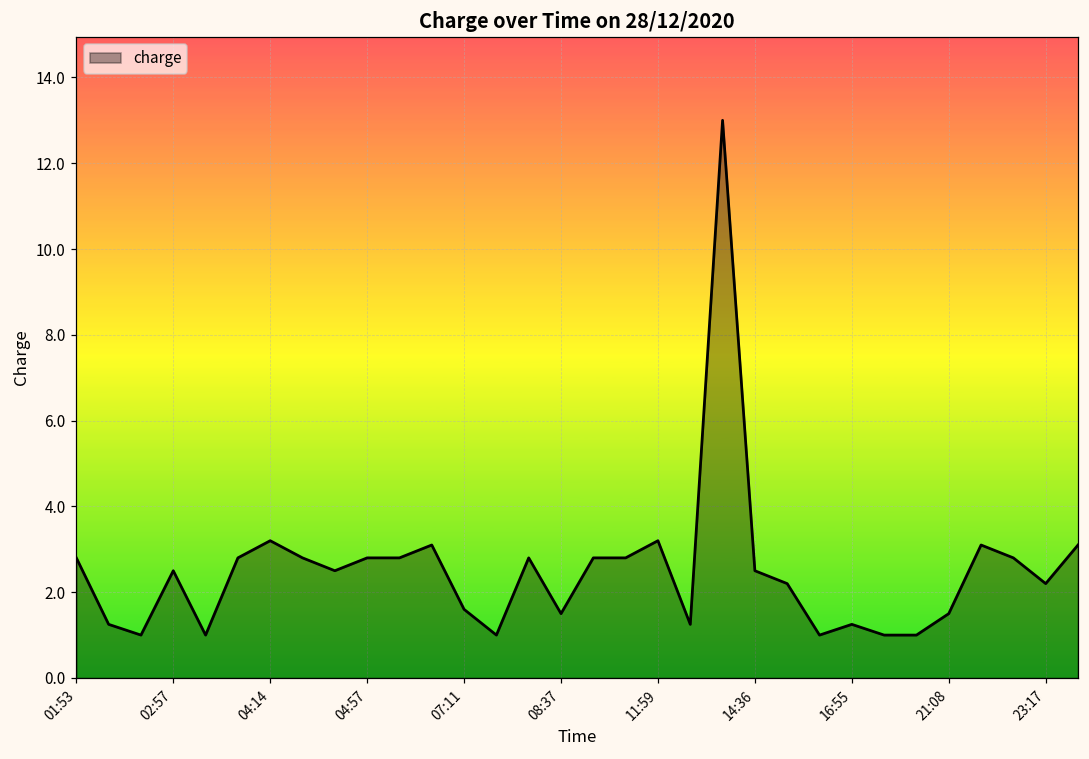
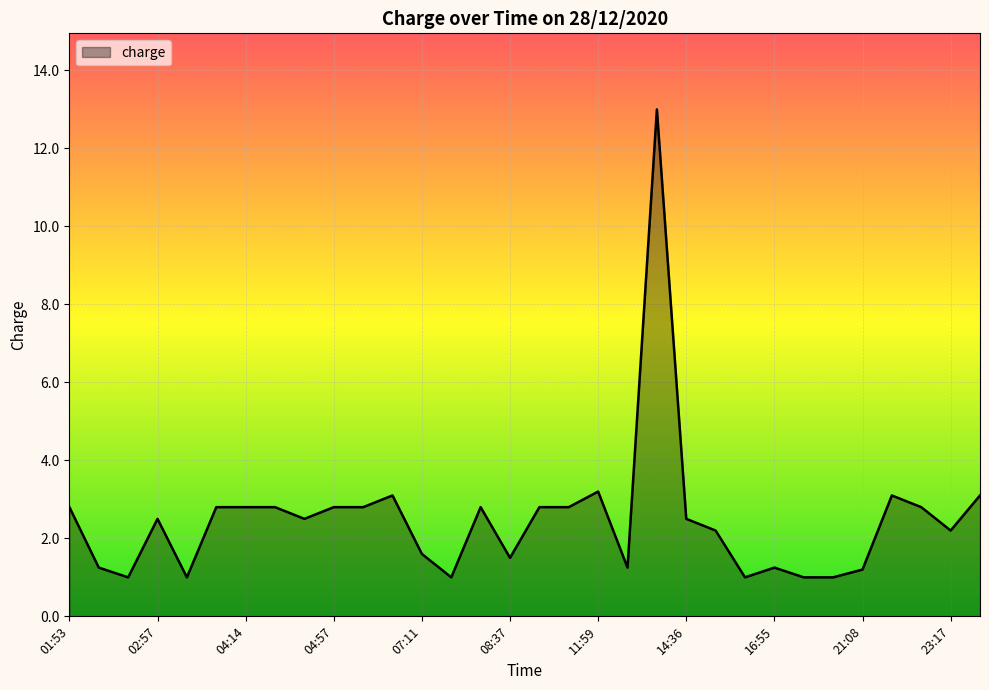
04:14: 3.2 -> 2.8
21:08: 1.5 -> 1.2
